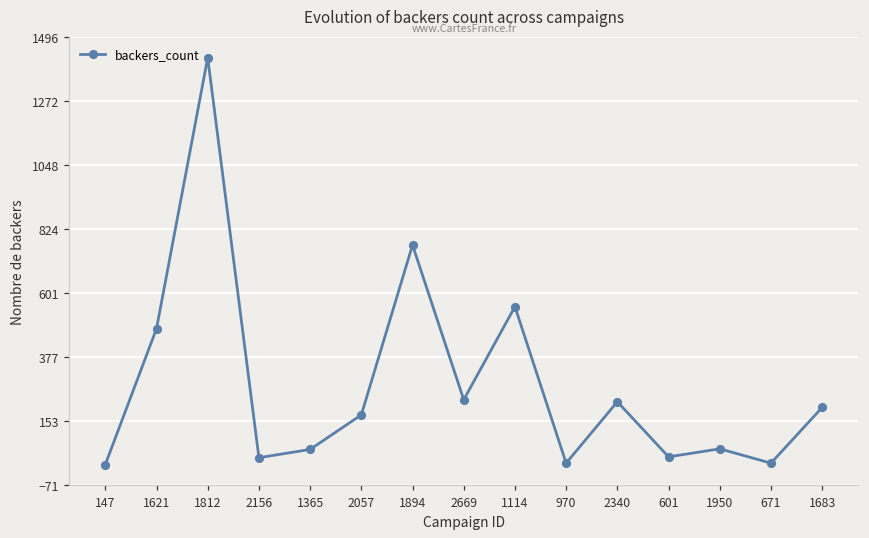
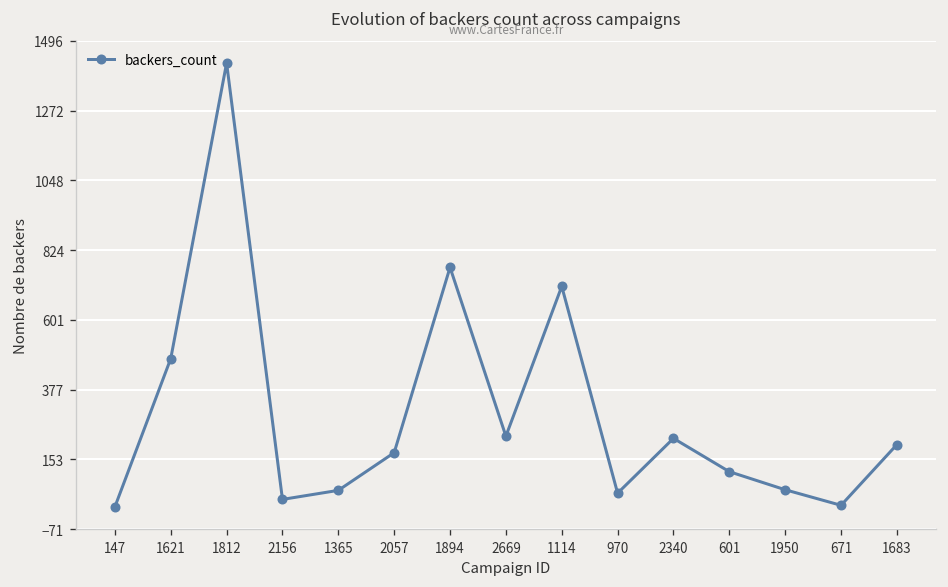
1114: 550 -> 710
970: 10 -> 40
601: 30 -> 110
